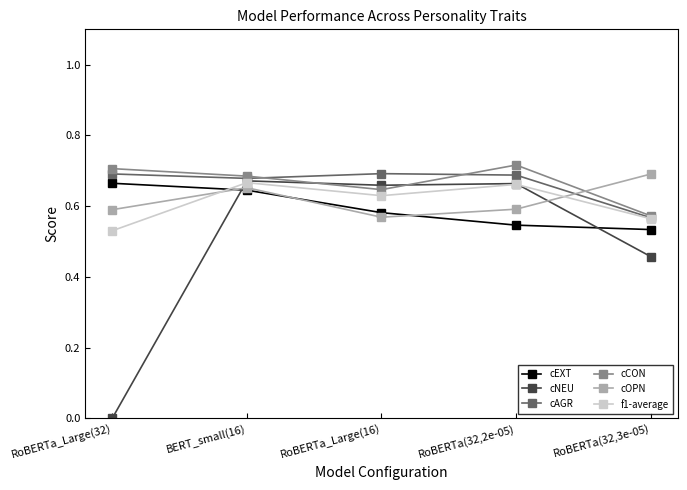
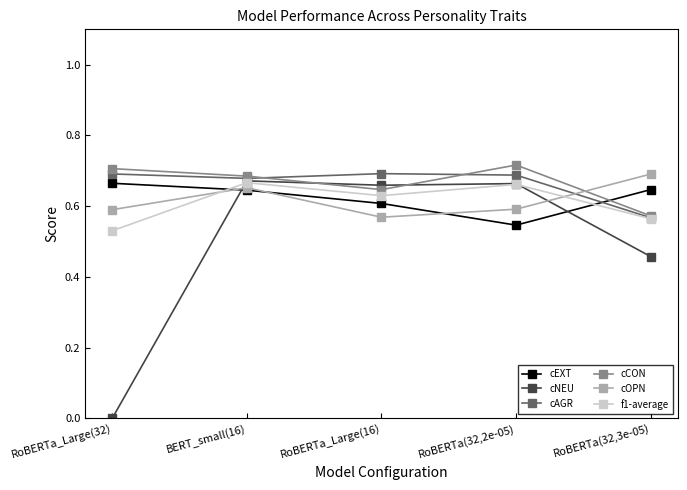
cEXT, RoBERTa_Large(16): 0.58 -> 0.61
cEXT, RoBERTa(32,3e-05): 0.53 -> 0.65
